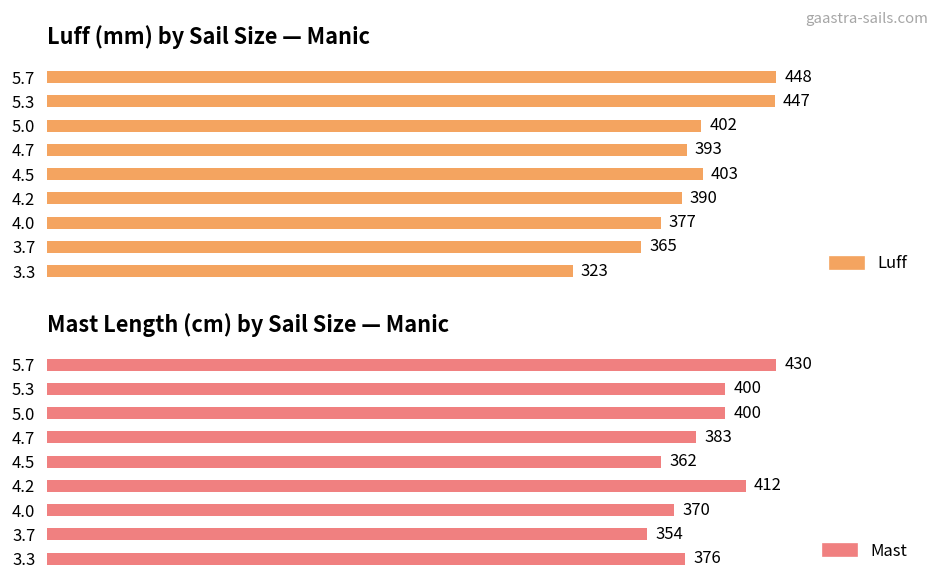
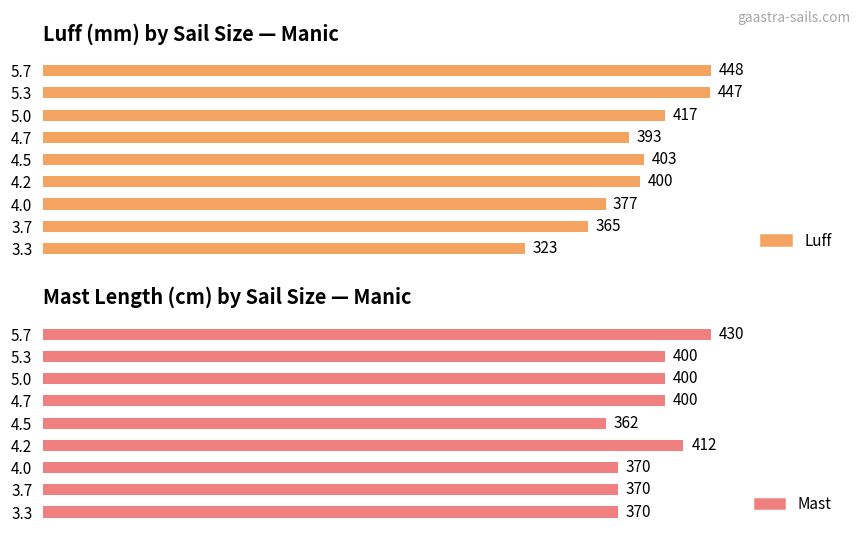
Luff (mm) by Sail Size — Manic, 5.0: 402 -> 417
Luff (mm) by Sail Size — Manic, 4.2: 390 -> 400
Mast Length (cm) by Sail Size — Manic, 4.7: 383 -> 400
Mast Length (cm) by Sail Size — Manic, 3.7: 354 -> 370
Mast Length (cm) by Sail Size — Manic, 3.3: 376 -> 370
